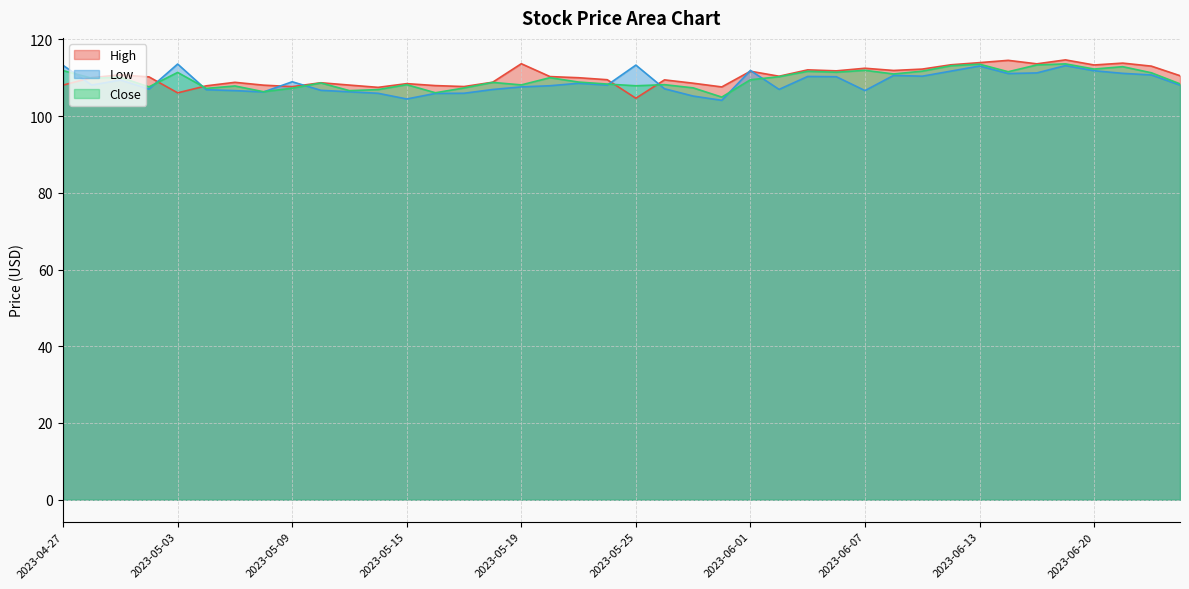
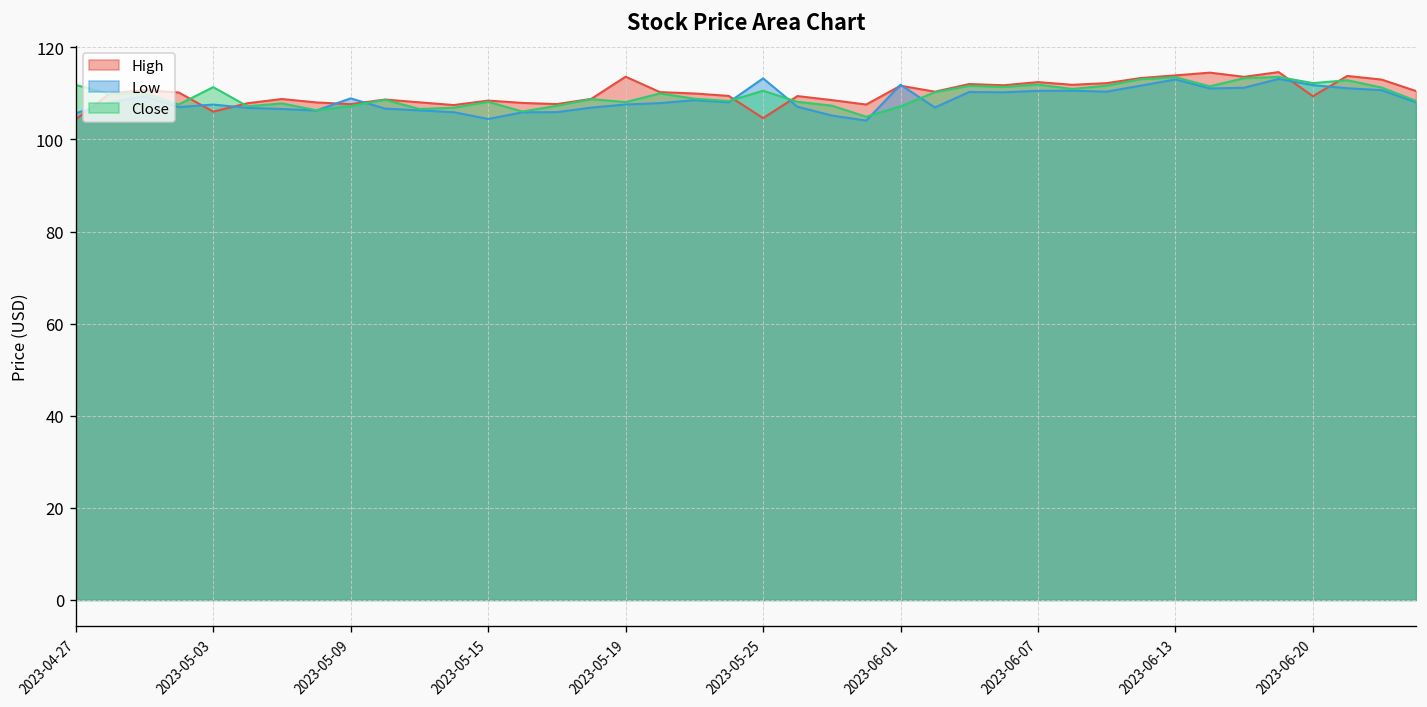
High, 2023-04-27: 108 -> 104
Low, 2023-04-27: 113 -> 106
Low, 2023-05-03: 114 -> 108
Close, 2023-05-25: 108 -> 111
Close, 2023-06-01: 109 -> 107
Low, 2023-06-07: 107 -> 111
High, 2023-06-20: 113 -> 109
